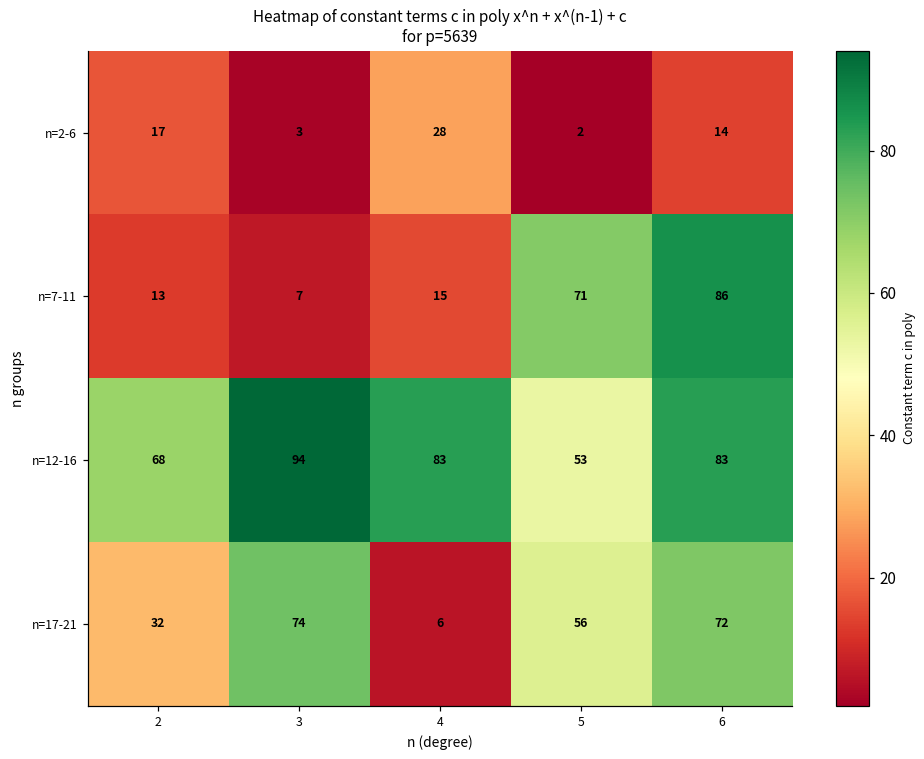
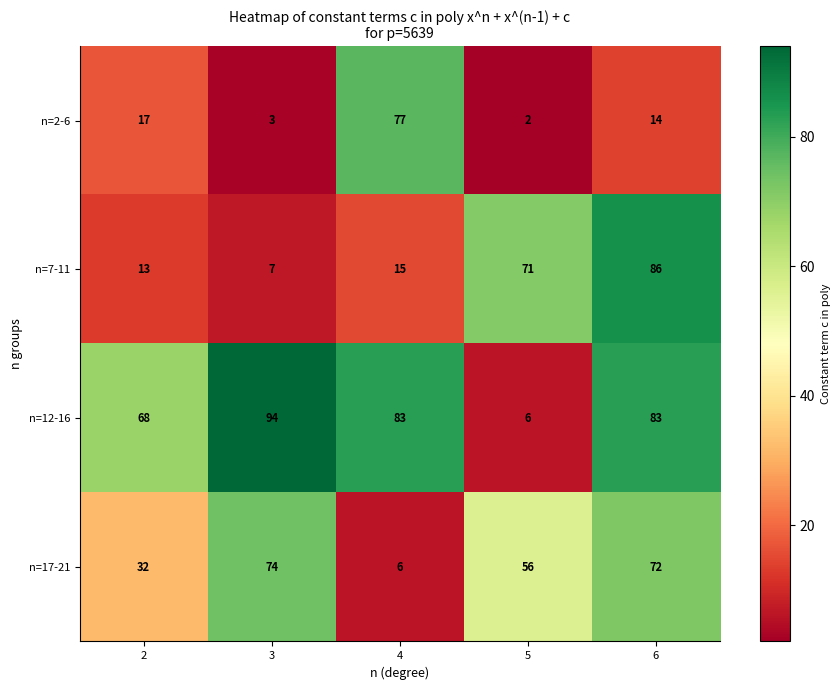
n=2-6, 4: 28 -> 77
n=12-16, 5: 53 -> 6
